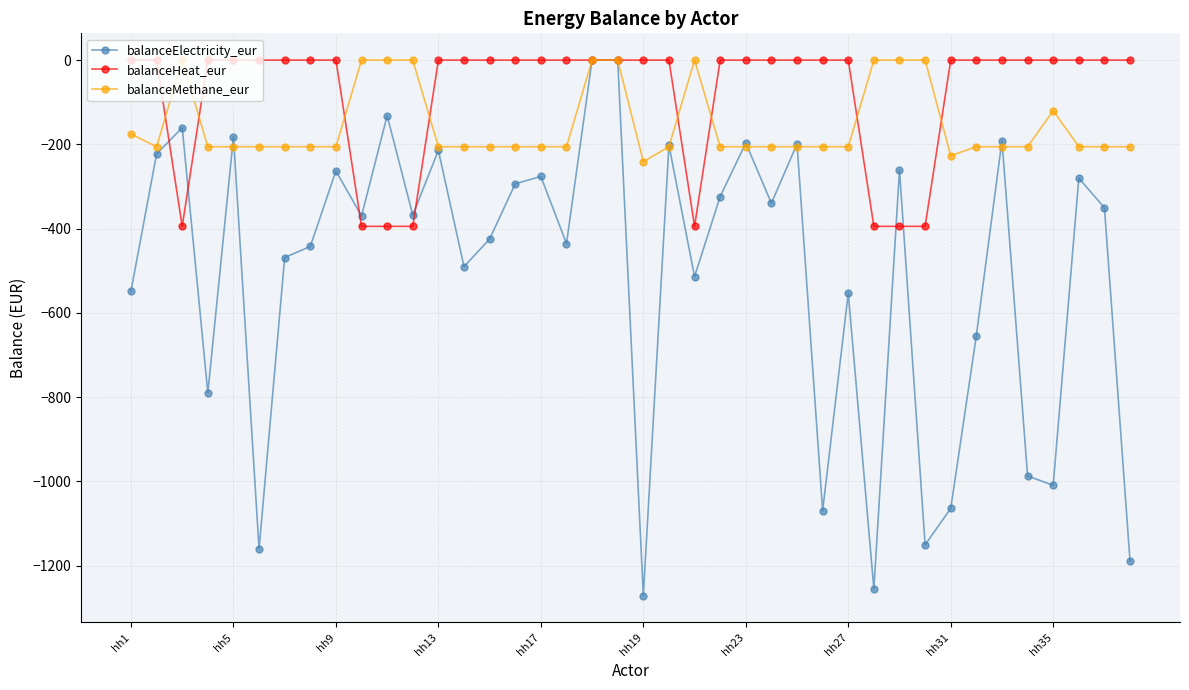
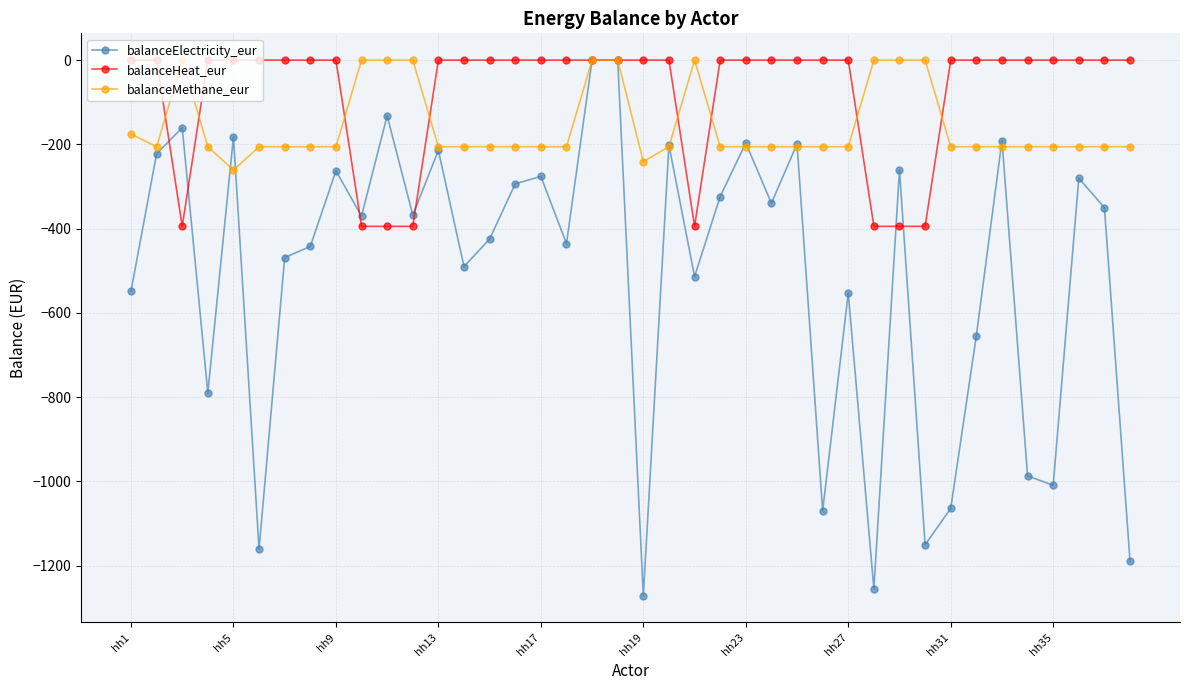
balanceMethane_eur, hh5: -210 -> -260
balanceMethane_eur, hh31: -230 -> -210
balanceMethane_eur, hh35: -120 -> -210
